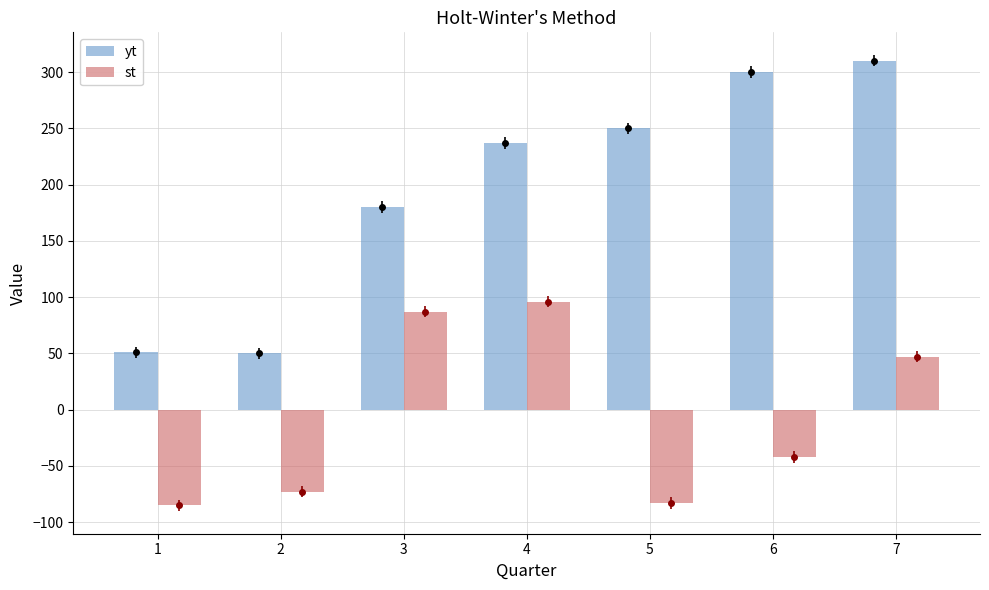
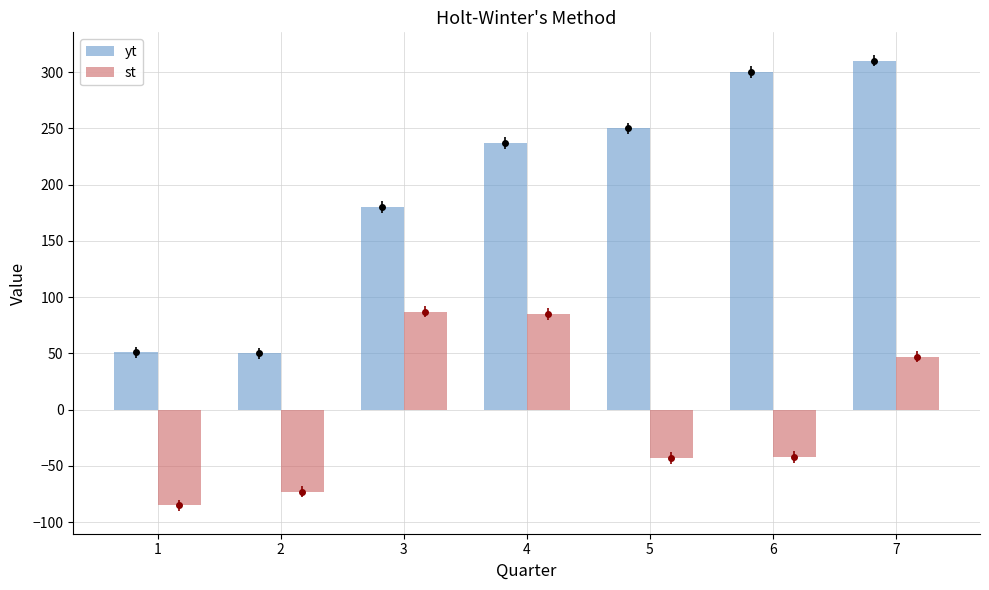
st, 4: 96 -> 85
st, 5: -83 -> -43
